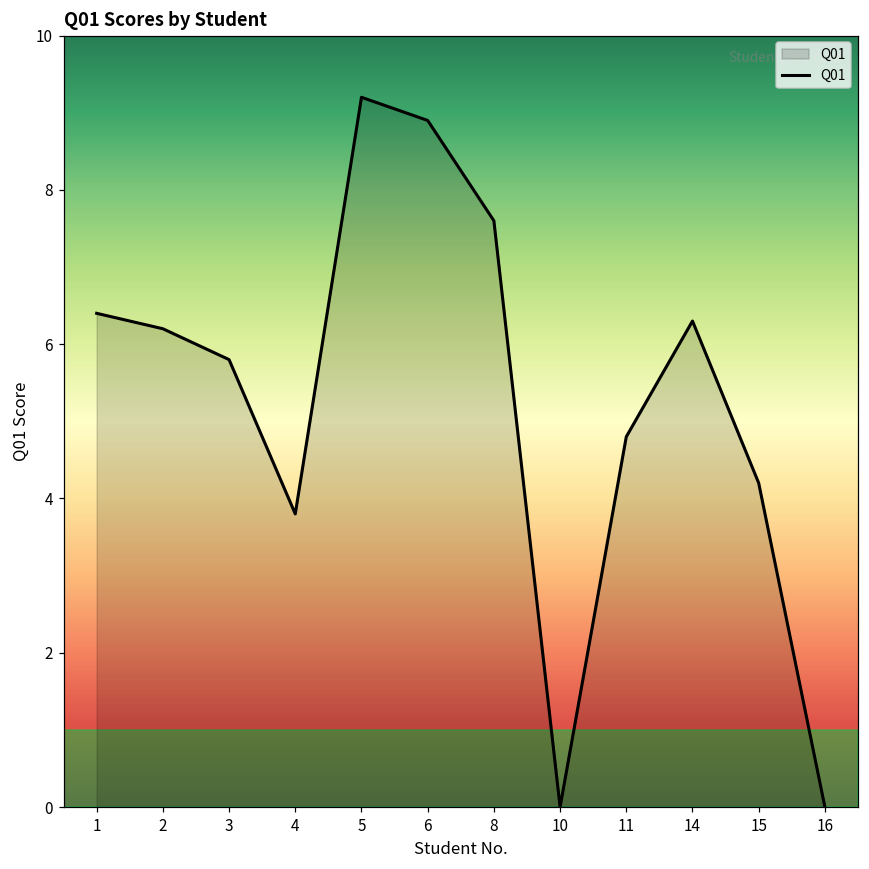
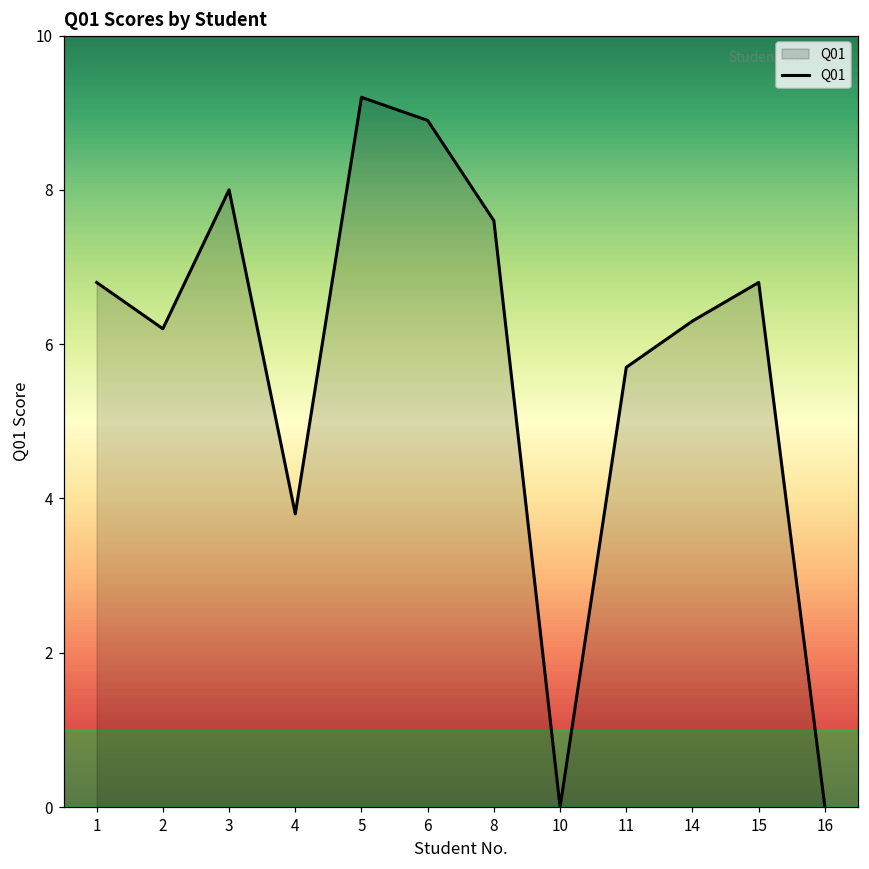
1: 6.4 -> 6.8
3: 5.8 -> 8.0
11: 4.8 -> 5.7
15: 4.2 -> 6.8
